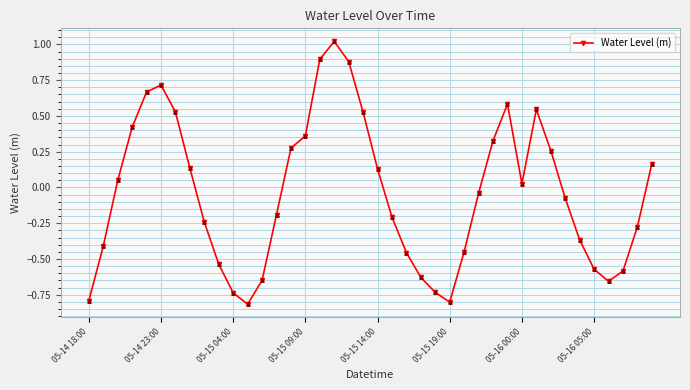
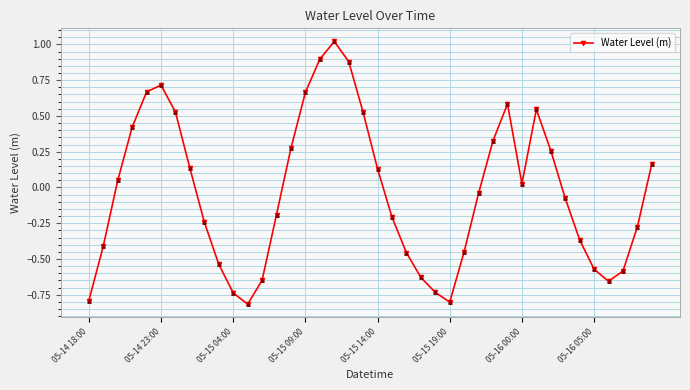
05-15 09:00: 0.36 -> 0.66
